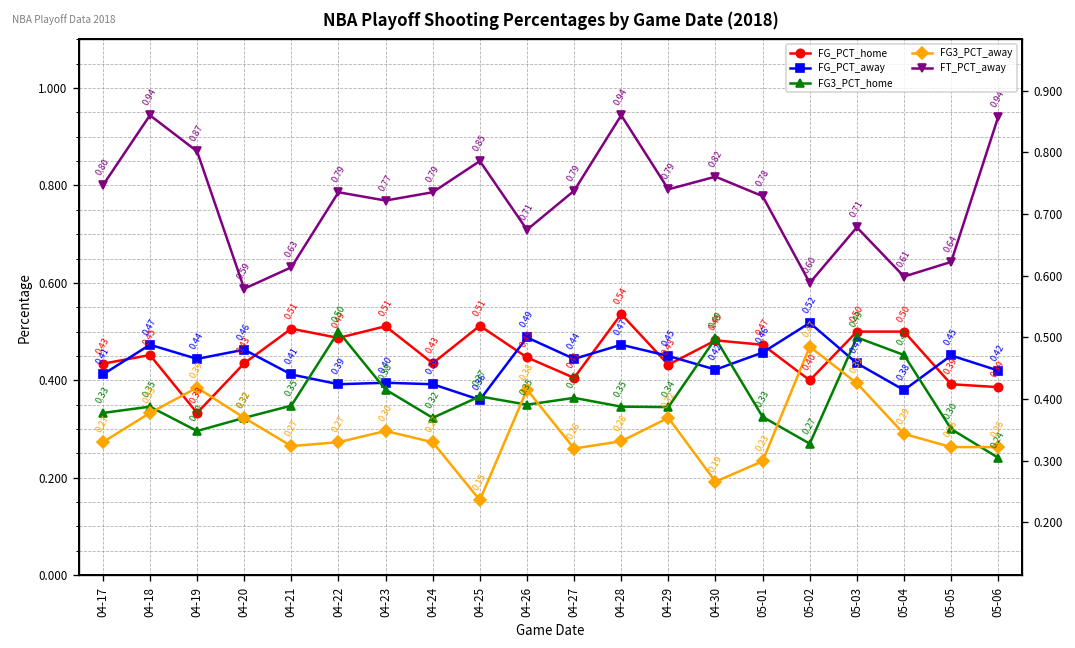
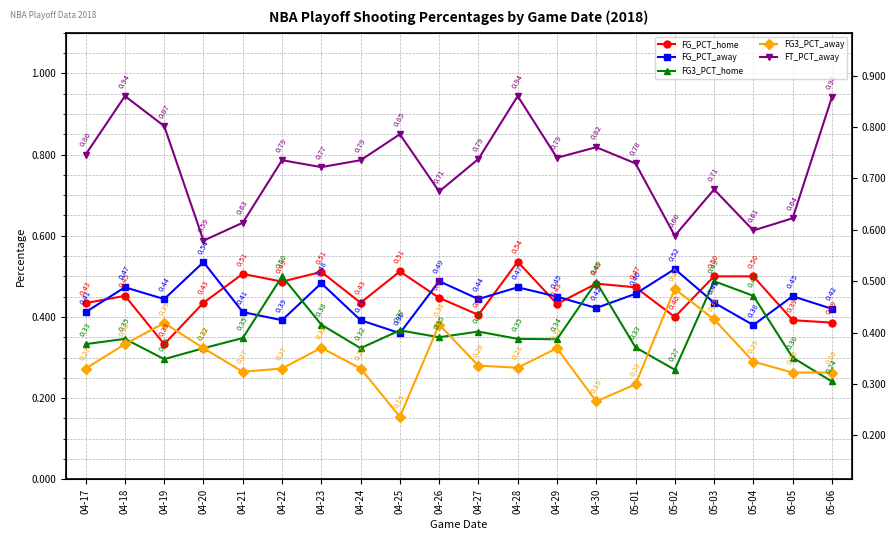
FG_PCT_away, 04-20: 0.46 -> 0.54
FG_PCT_away, 04-23: 0.40 -> 0.48
FG3_PCT_away, 04-23: 0.30 -> 0.32
FG3_PCT_away, 04-27: 0.26 -> 0.28
